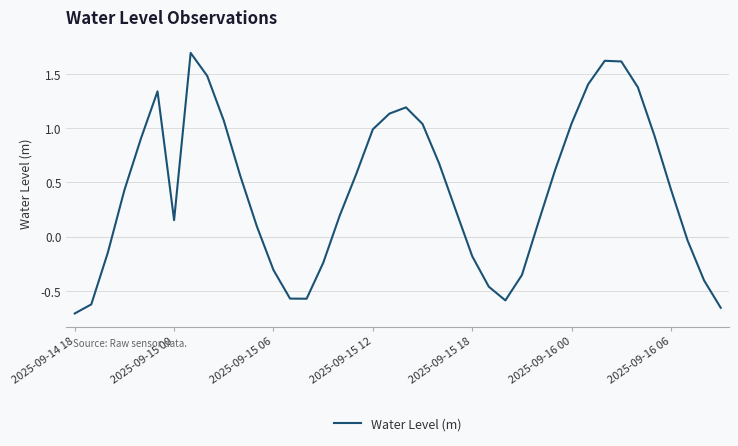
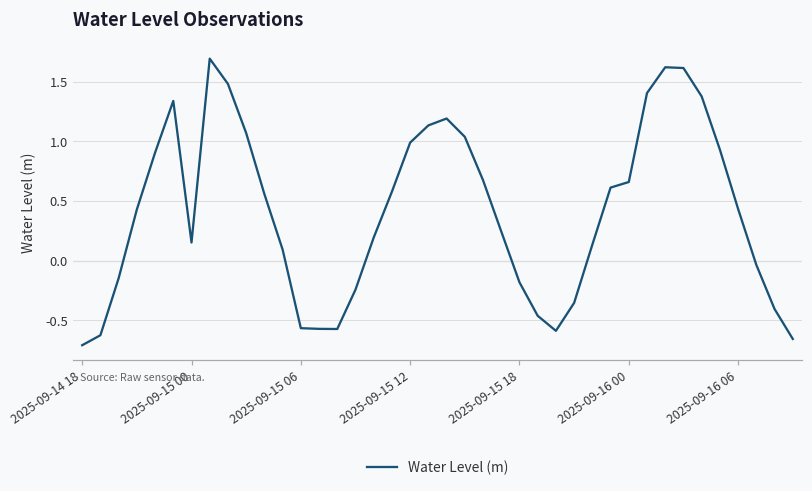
2025-09-15 06: -0.31 -> -0.57
2025-09-16 00: 1.04 -> 0.66
